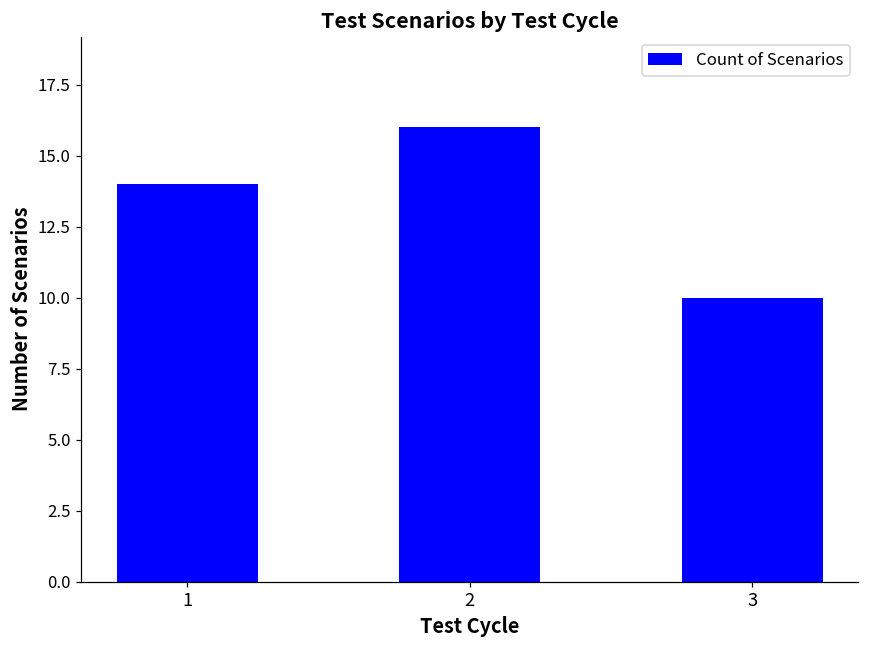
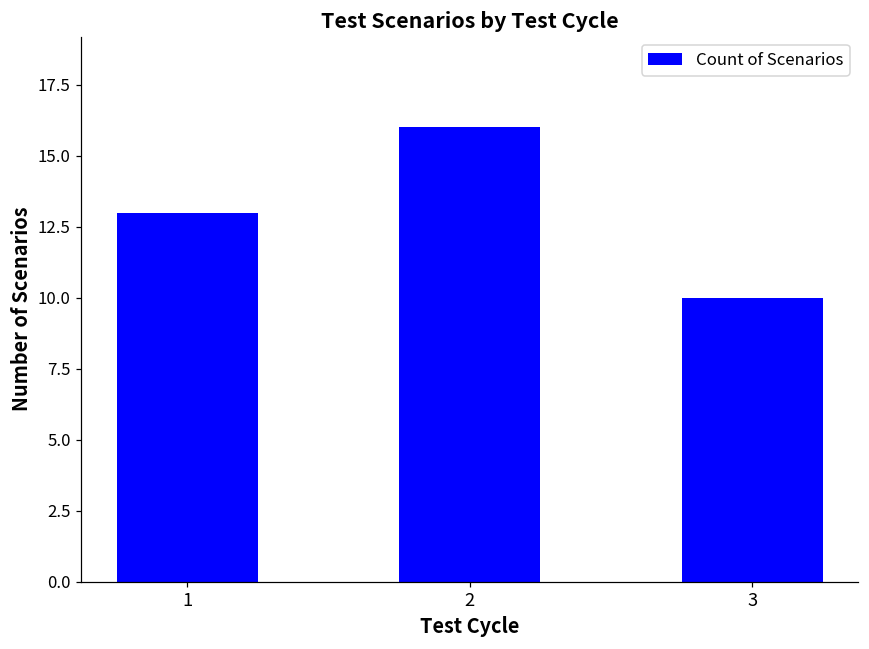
1: 14 -> 13
